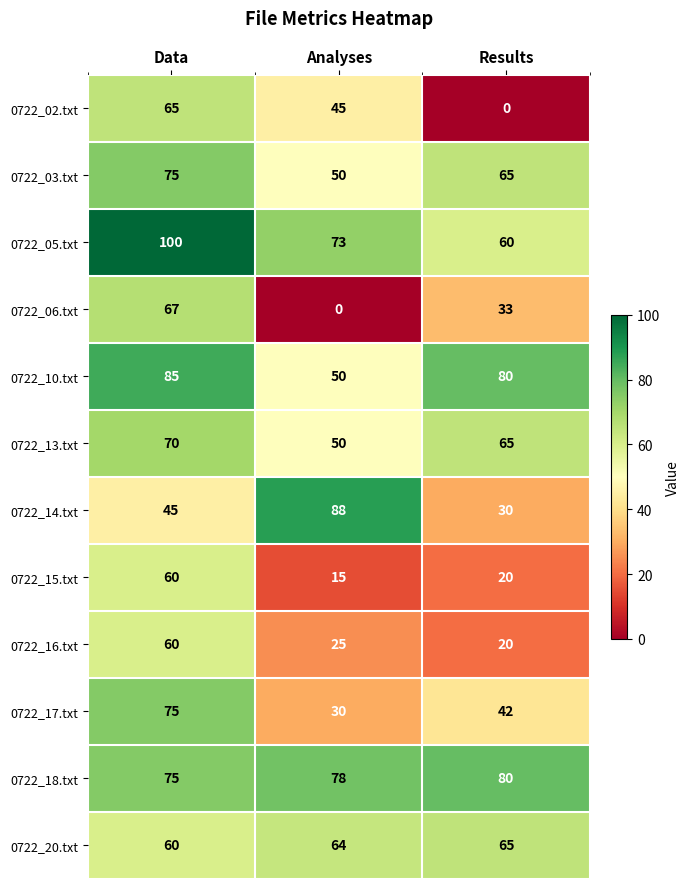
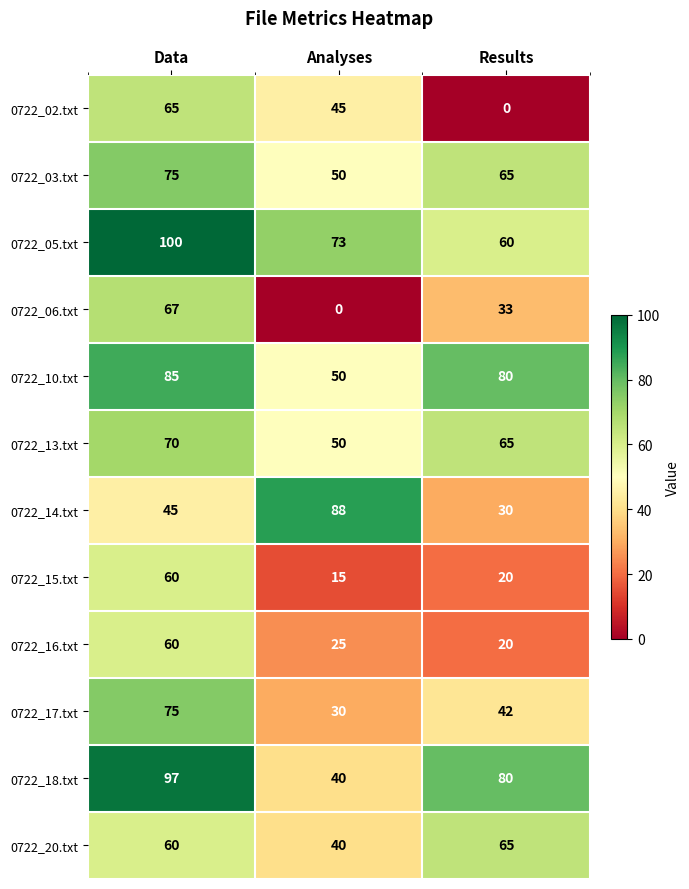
0722_18.txt, Data: 75 -> 97
0722_18.txt, Analyses: 78 -> 40
0722_20.txt, Analyses: 64 -> 40
